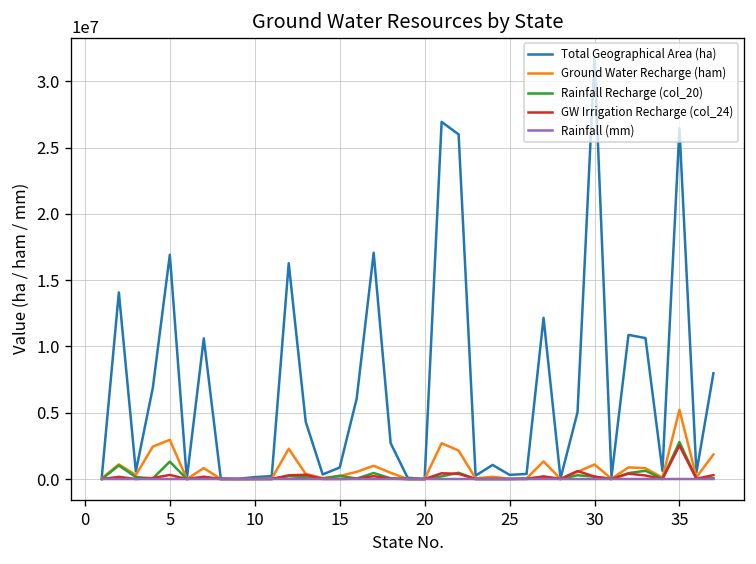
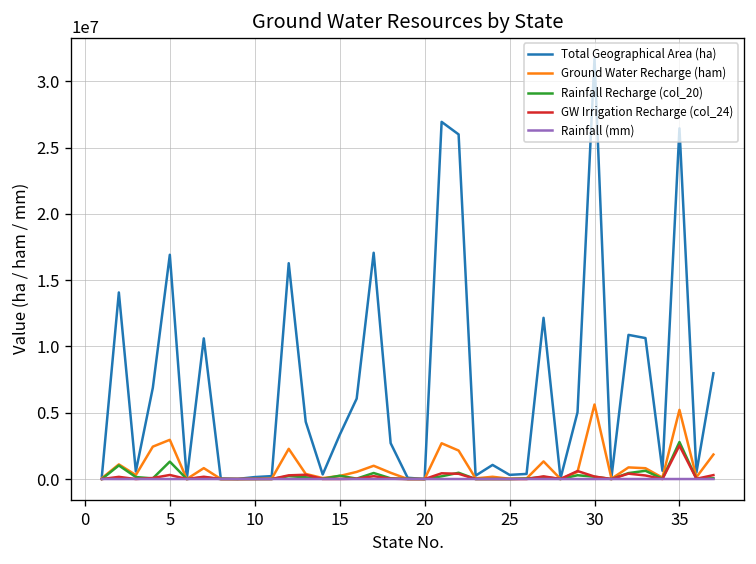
Total Geographical Area (ha), 15: 900000 -> 3300000
Ground Water Recharge (ham), 30: 1100000 -> 5600000
